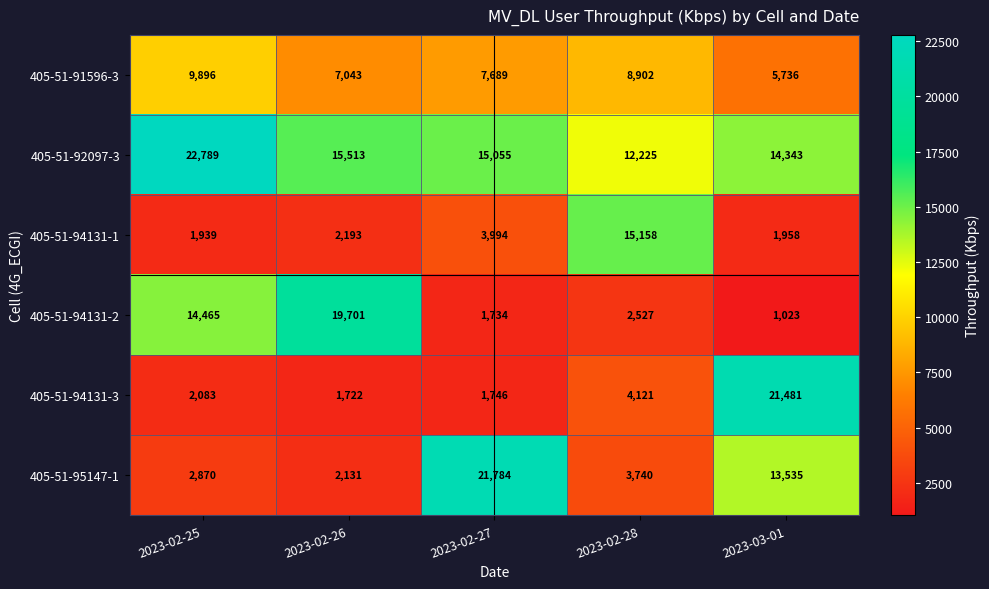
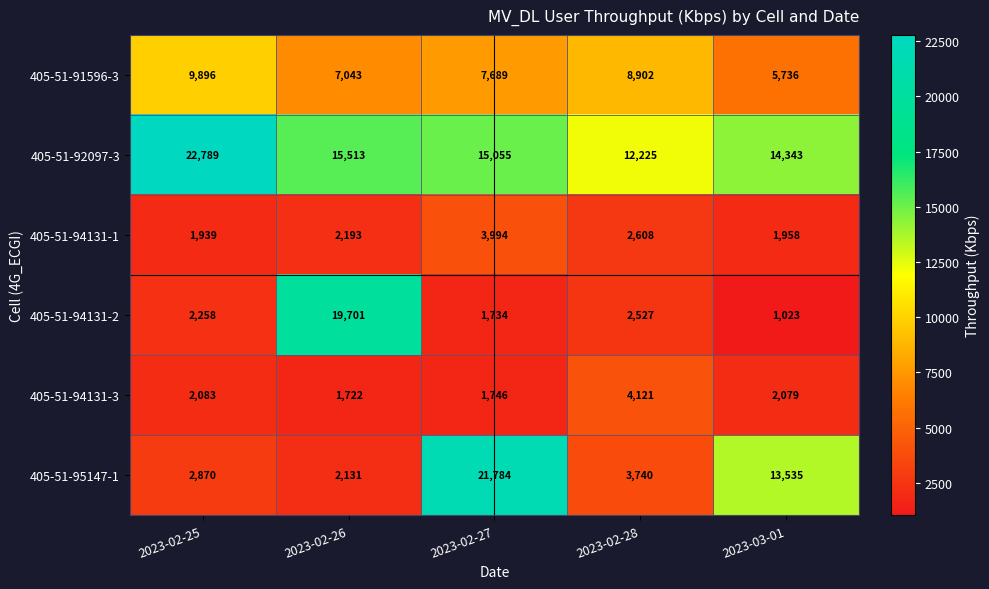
405-51-94131-1, 2023-02-28: 15,158 -> 2,608
405-51-94131-2, 2023-02-25: 14,465 -> 2,258
405-51-94131-3, 2023-03-01: 21,481 -> 2,079
